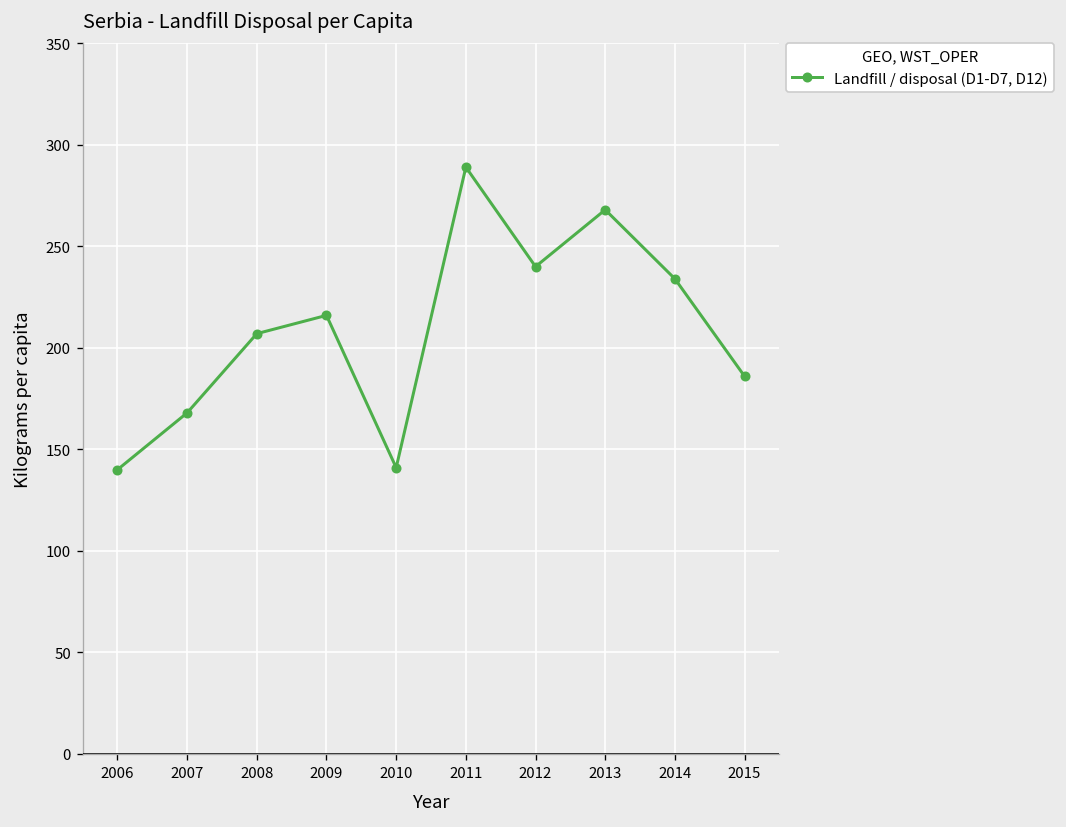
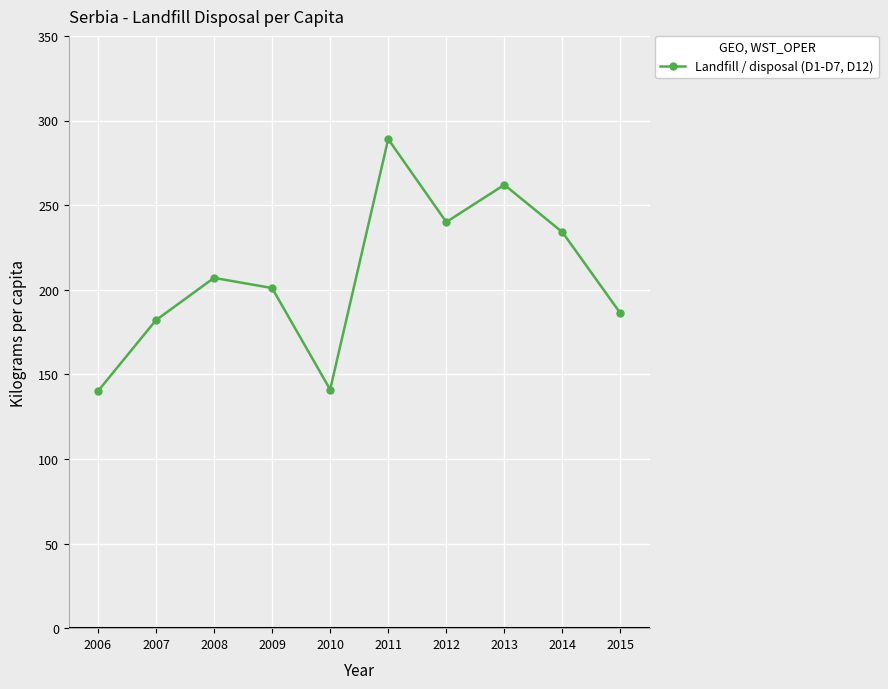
2007: 168 -> 182
2009: 216 -> 201
2013: 268 -> 262
